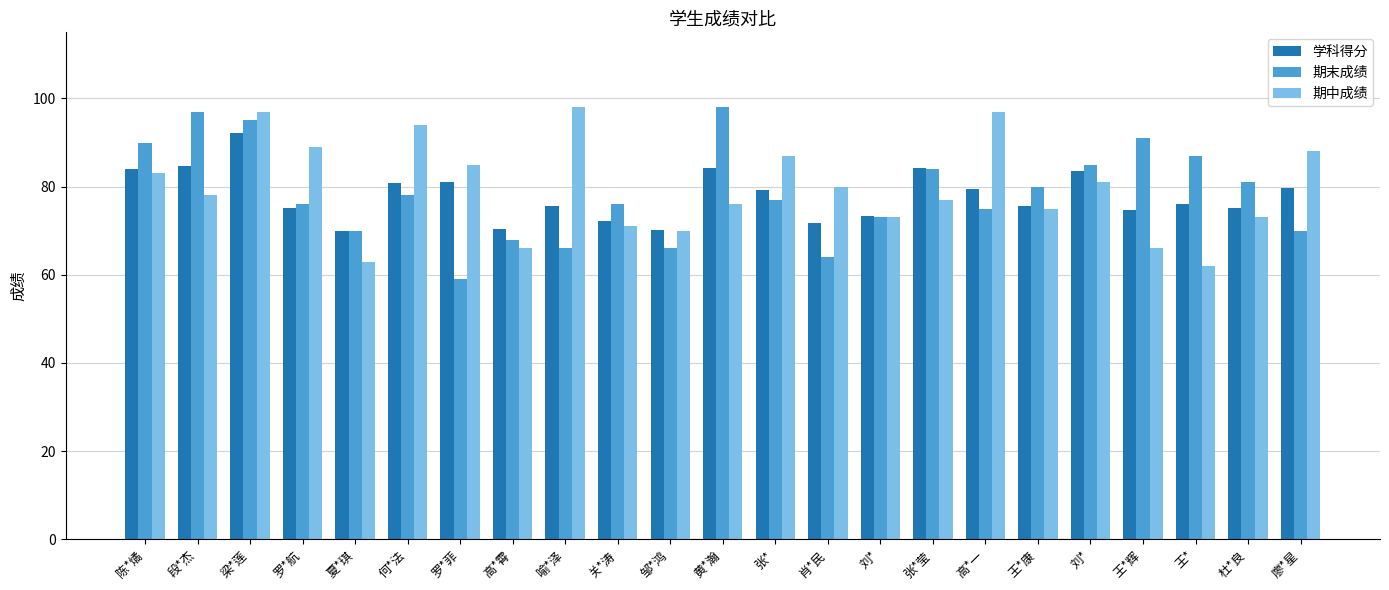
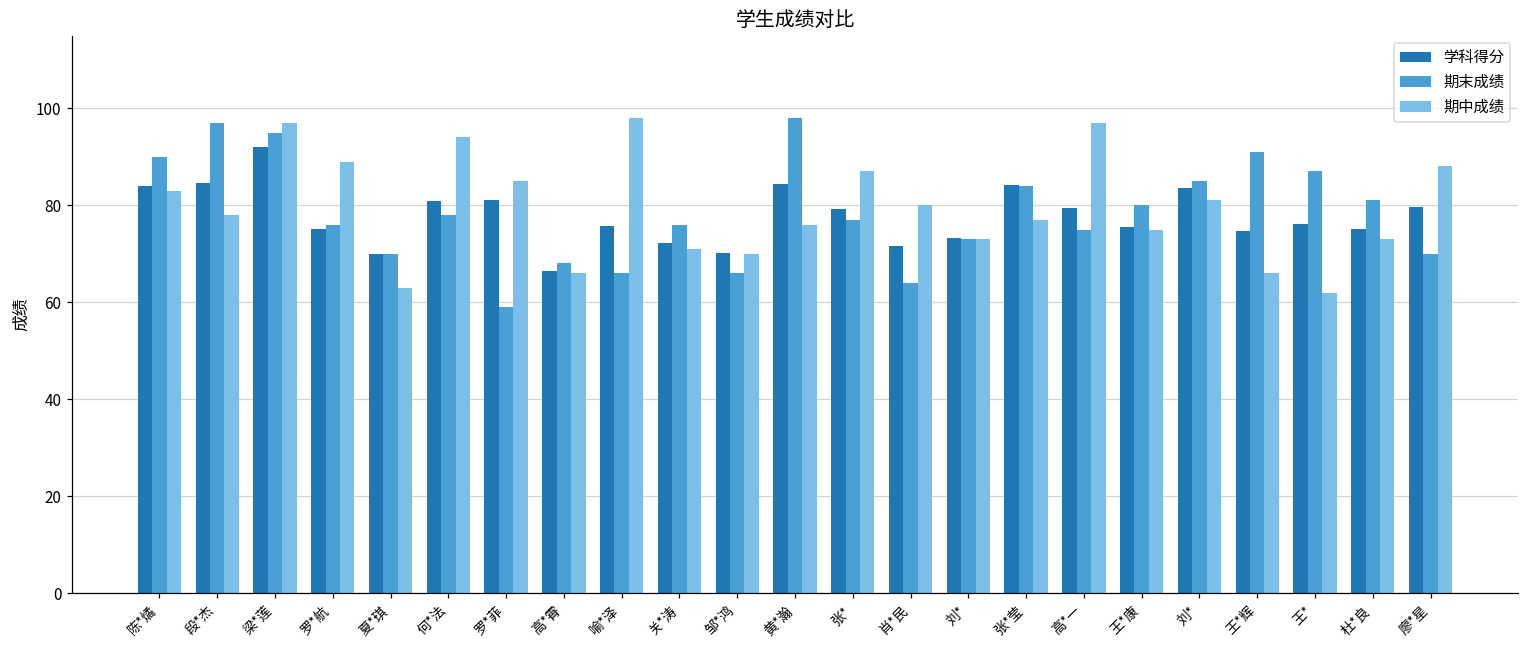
学科得分, 高*霄: 70 -> 66
